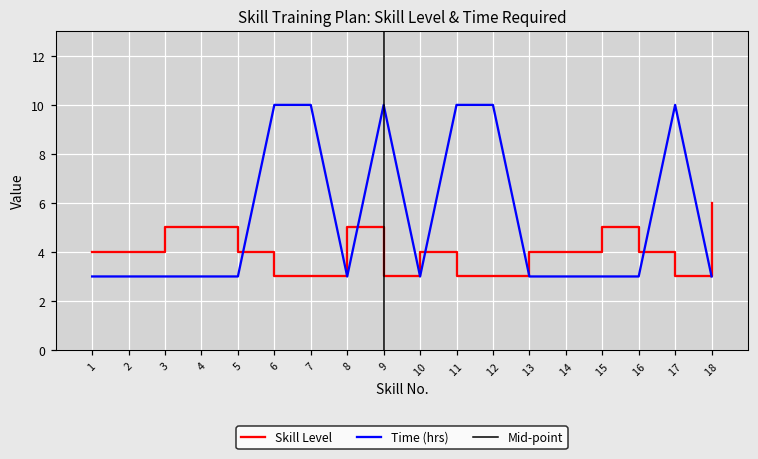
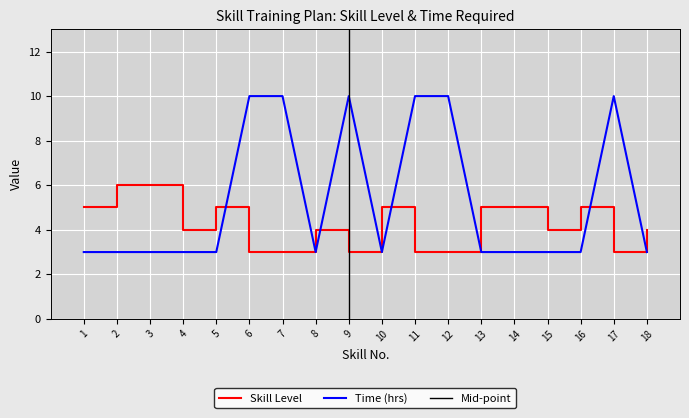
Skill Level, 1: 4 -> 5
Skill Level, 2: 4 -> 6
Skill Level, 3: 5 -> 6
Skill Level, 4: 5 -> 4
Skill Level, 5: 4 -> 5
Skill Level, 8: 5 -> 4
Skill Level, 10: 4 -> 5
Skill Level, 13: 4 -> 5
Skill Level, 14: 4 -> 5
Skill Level, 15: 5 -> 4
Skill Level, 16: 4 -> 5
Skill Level, 18: 6 -> 4
